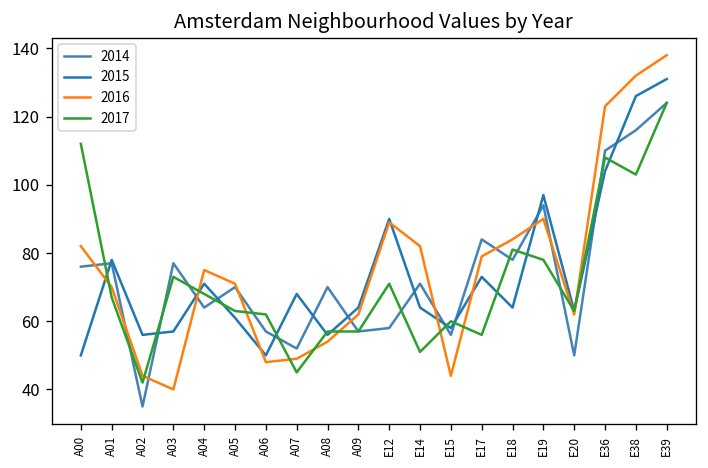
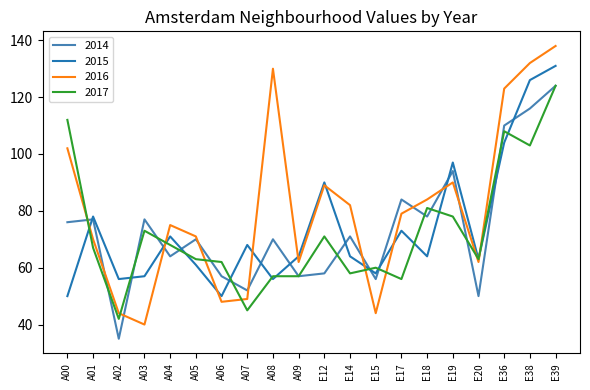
2016, A00: 82 -> 102
2016, A08: 54 -> 130
2017, E14: 51 -> 58
